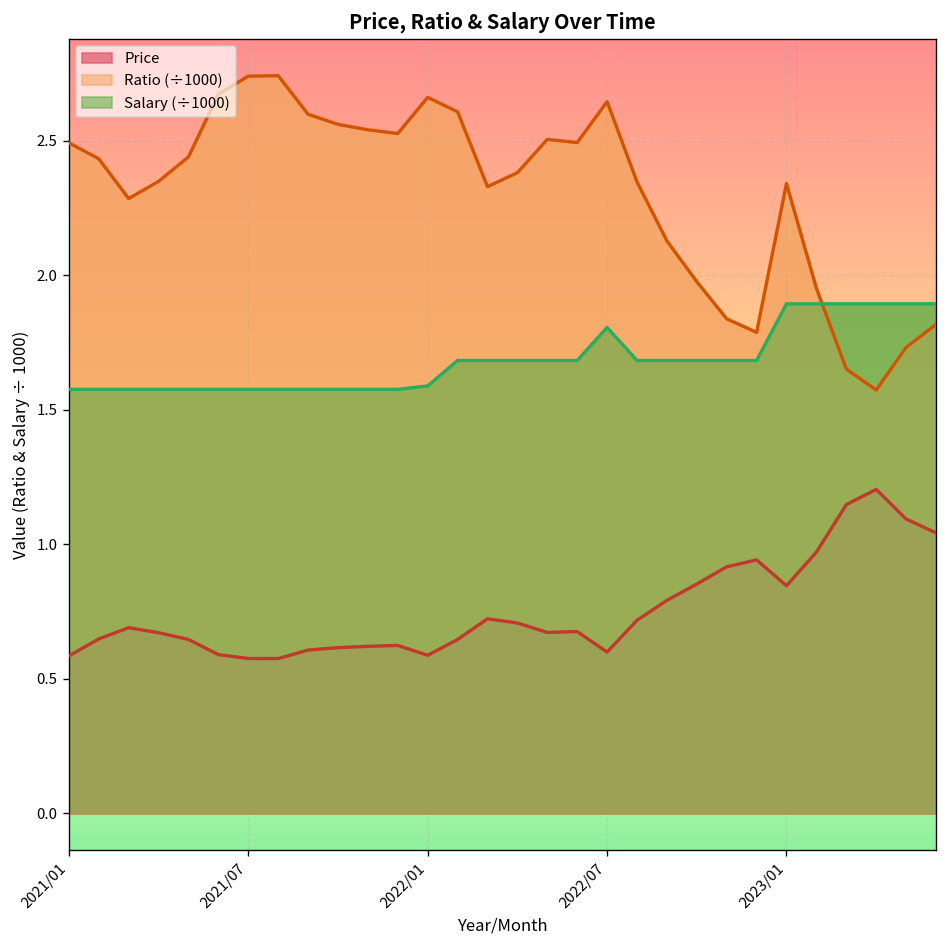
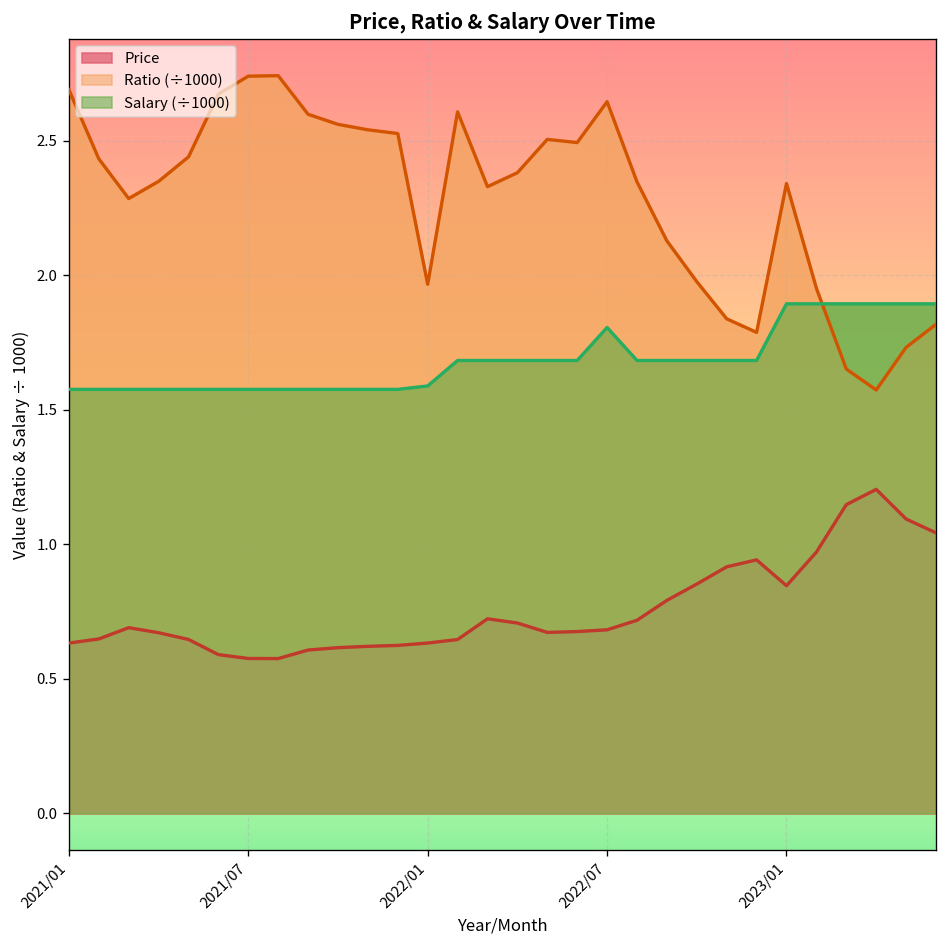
Price, 2021/01: 0.58 -> 0.63
Ratio (÷1000), 2021/01: 2.49 -> 2.69
Price, 2022/01: 0.59 -> 0.63
Ratio (÷1000), 2022/01: 2.66 -> 1.97
Price, 2022/07: 0.60 -> 0.68
